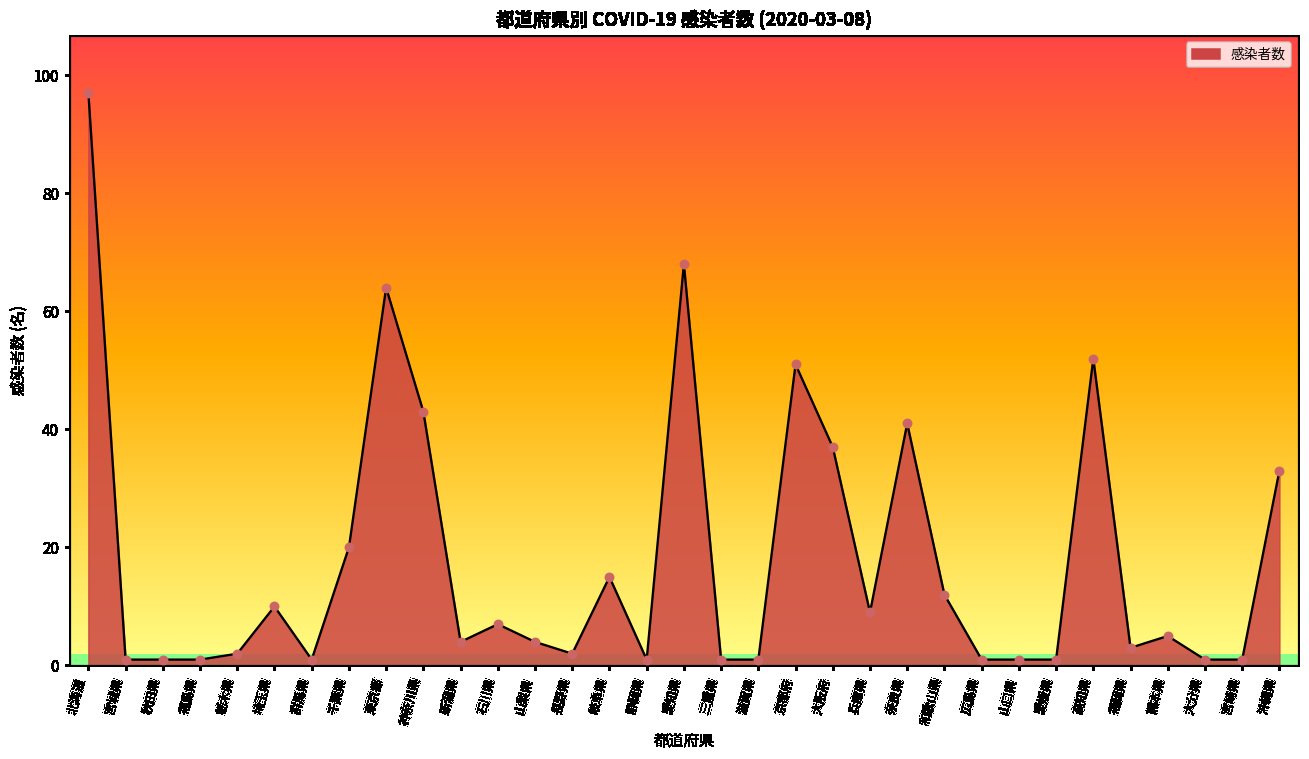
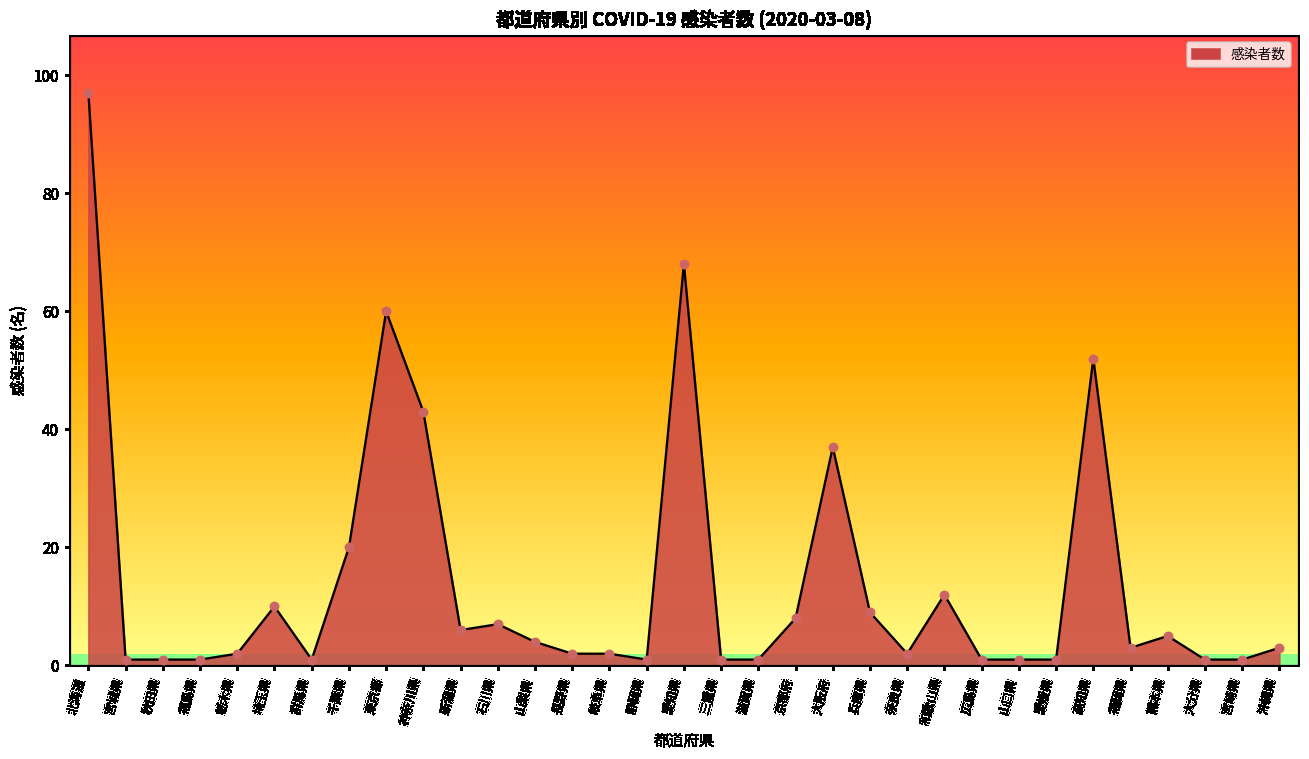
東京都: 64 -> 60
新潟県: 4 -> 6
岐阜県: 15 -> 2
京都府: 51 -> 8
奈良県: 41 -> 2
沖縄県: 33 -> 3
